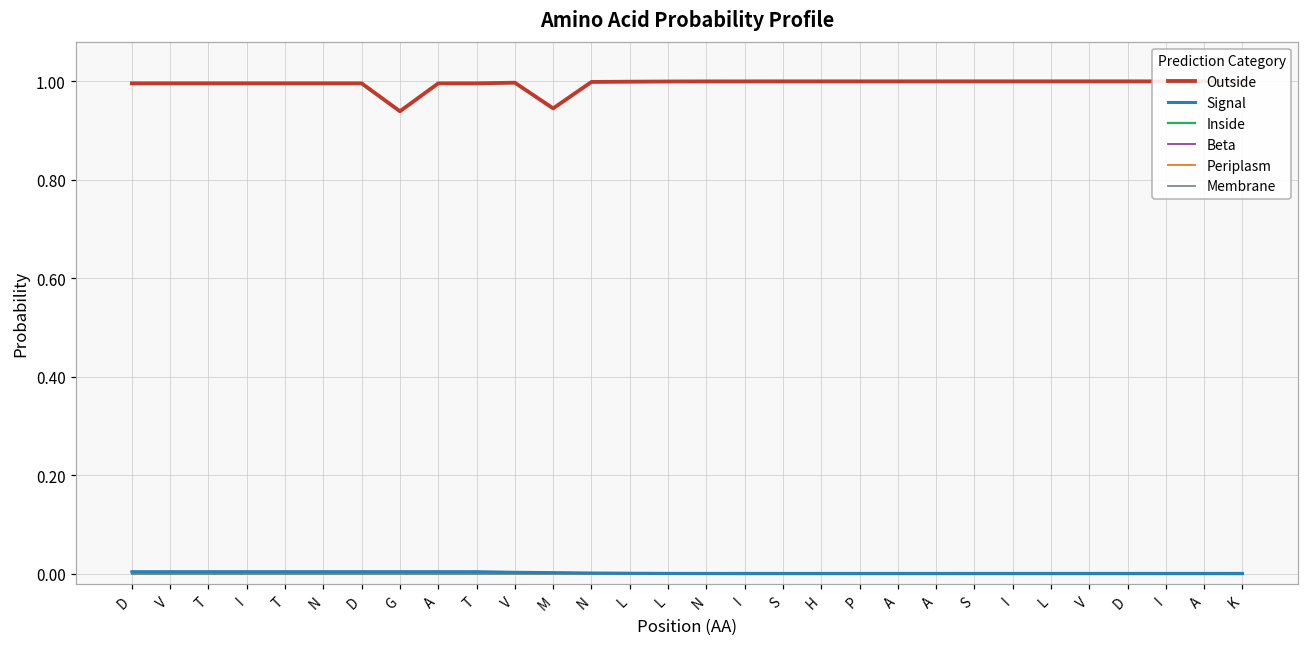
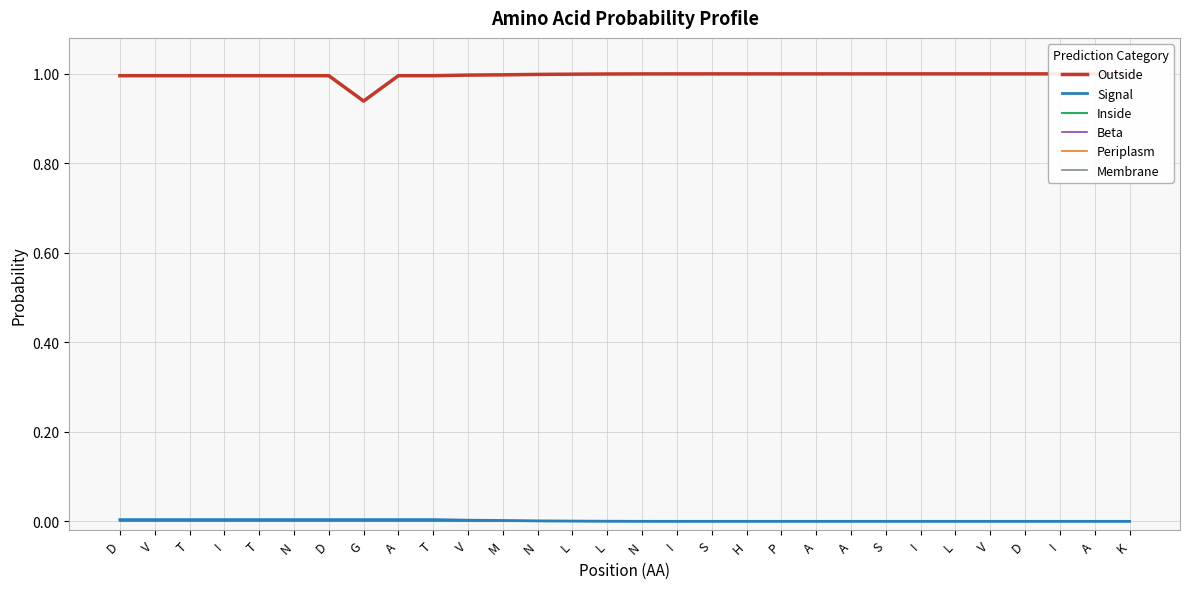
Outside, M: 0.94 -> 1.00
